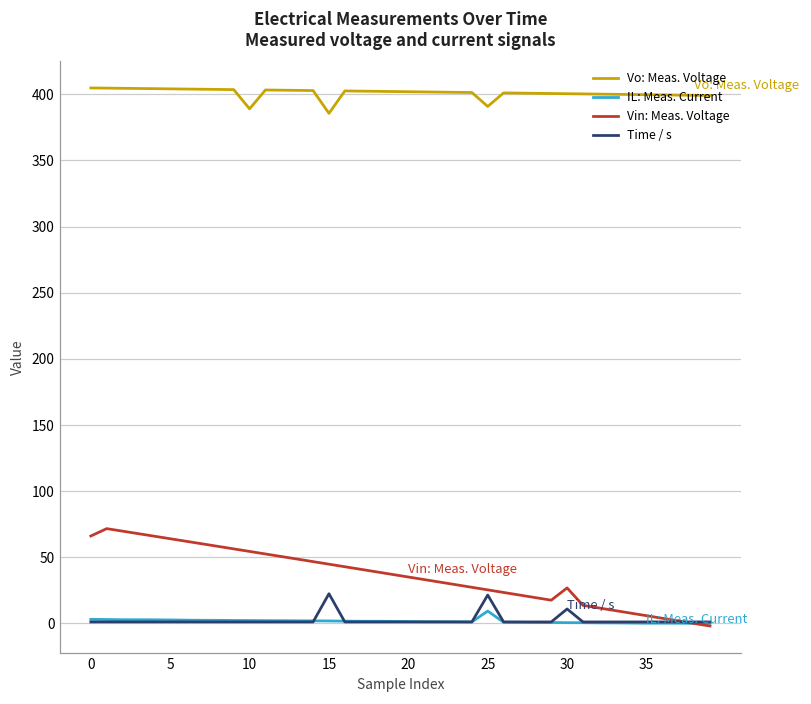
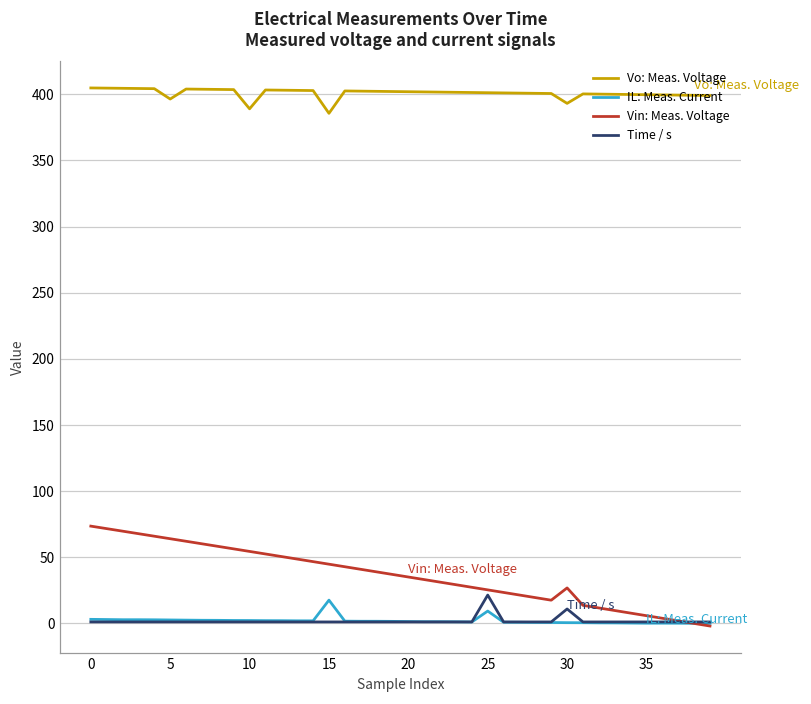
Vin: Meas. Voltage, 0: 66 -> 74
Vo: Meas. Voltage, 5: 404 -> 396
IL: Meas. Current, 15: 2 -> 18
Time / s, 15: 22 -> 1
Vo: Meas. Voltage, 25: 391 -> 401
Vo: Meas. Voltage, 30: 400 -> 393
